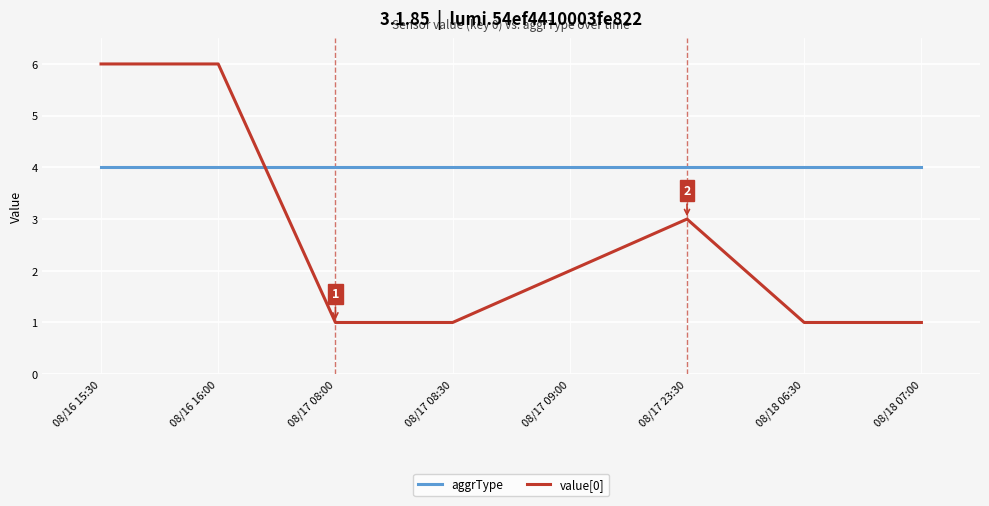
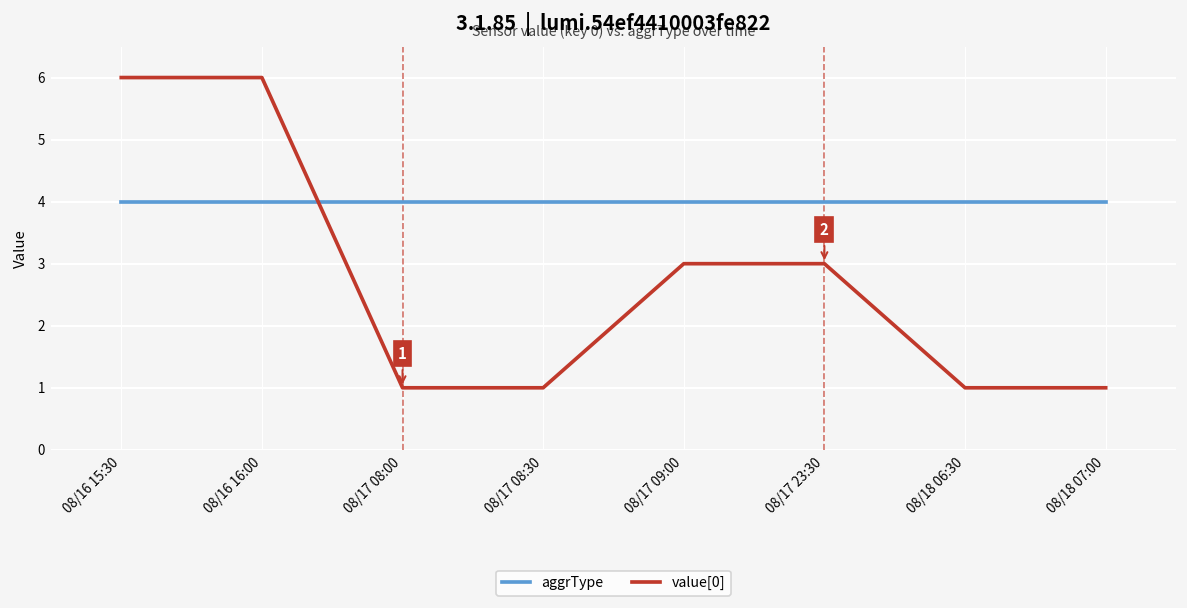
value[0], 08/17 09:00: 2 -> 3
